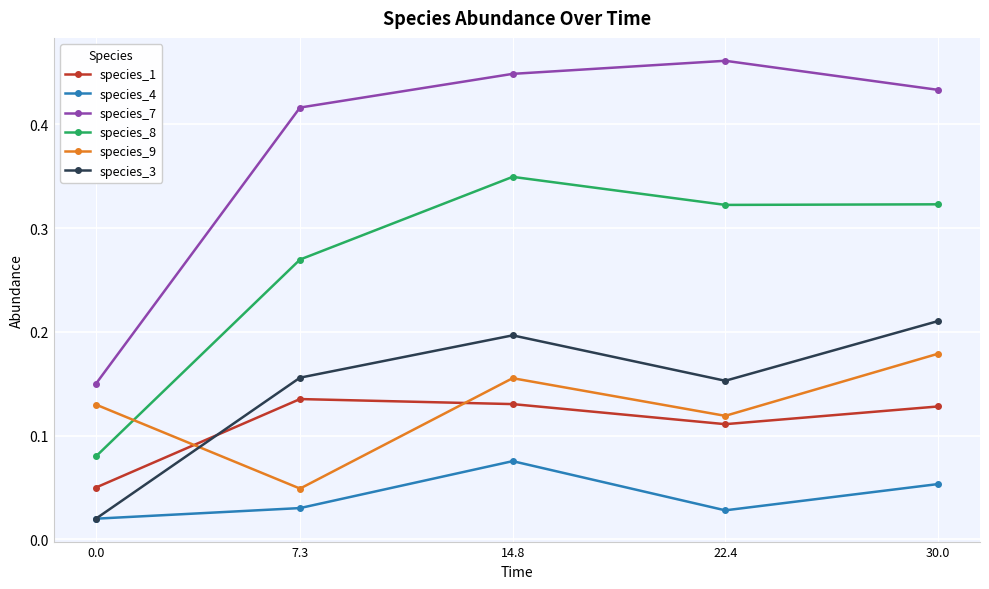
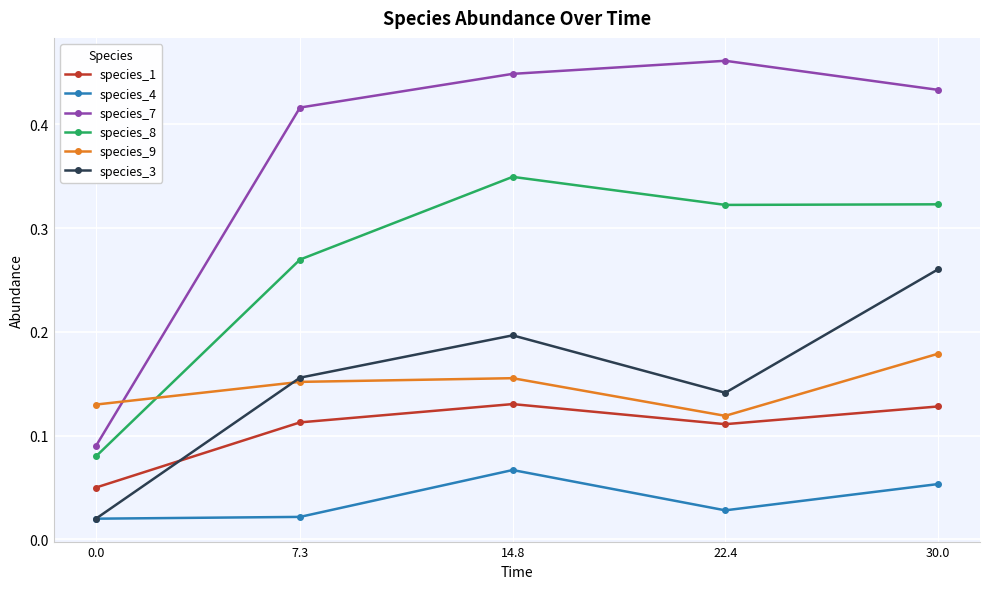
species_7, 0.0: 0.15 -> 0.09
species_1, 7.3: 0.135 -> 0.113
species_4, 7.3: 0.030 -> 0.022
species_9, 7.3: 0.049 -> 0.152
species_4, 14.8: 0.075 -> 0.067
species_3, 22.4: 0.153 -> 0.141
species_3, 30.0: 0.210 -> 0.260
